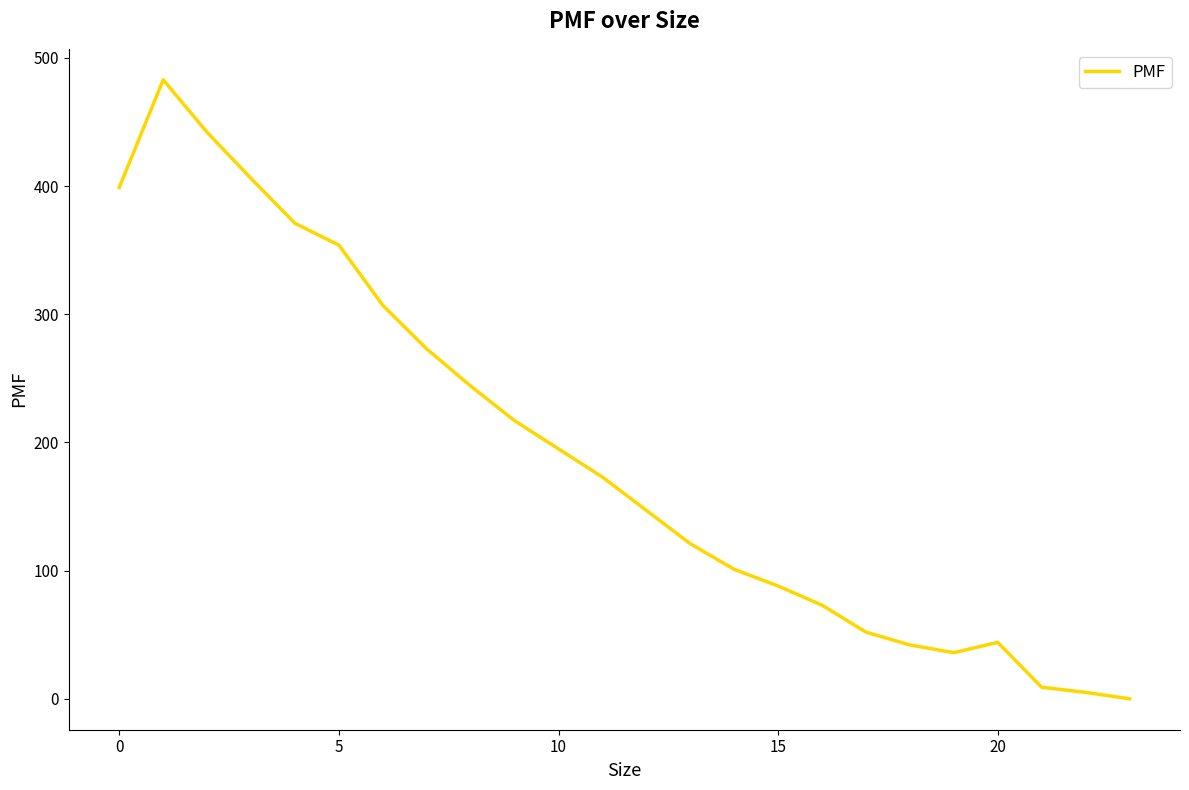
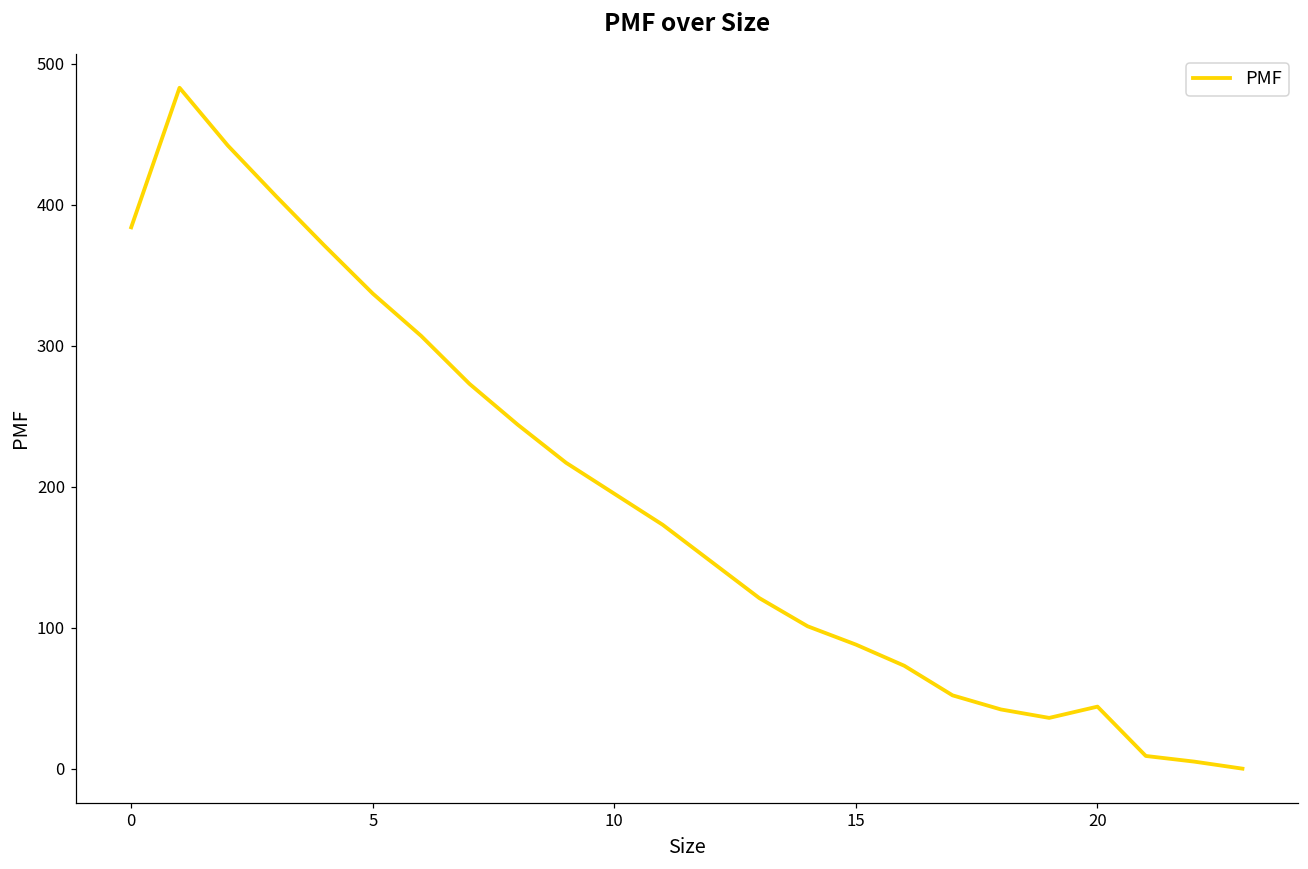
0: 399 -> 384
5: 354 -> 337
